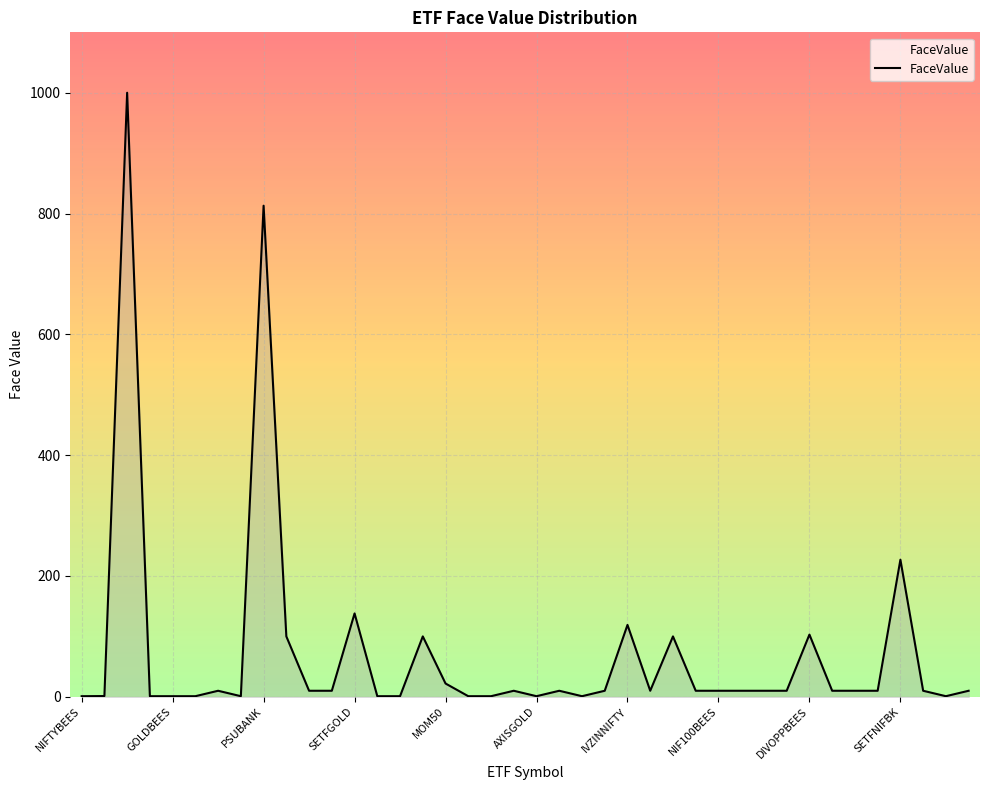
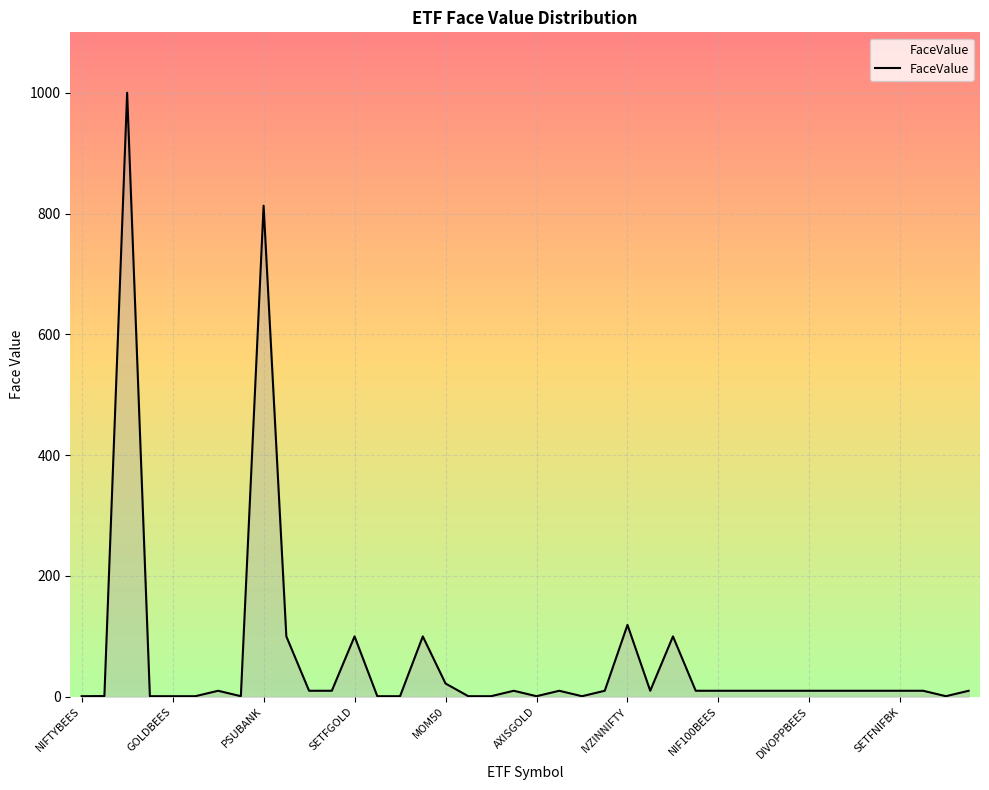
SETFGOLD: 140 -> 100
DIVOPPBEES: 100 -> 10
SETFNIFBK: 230 -> 10
